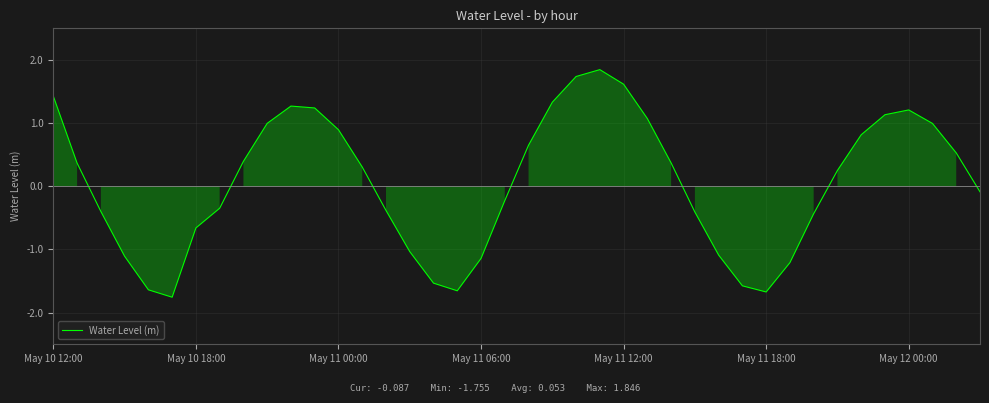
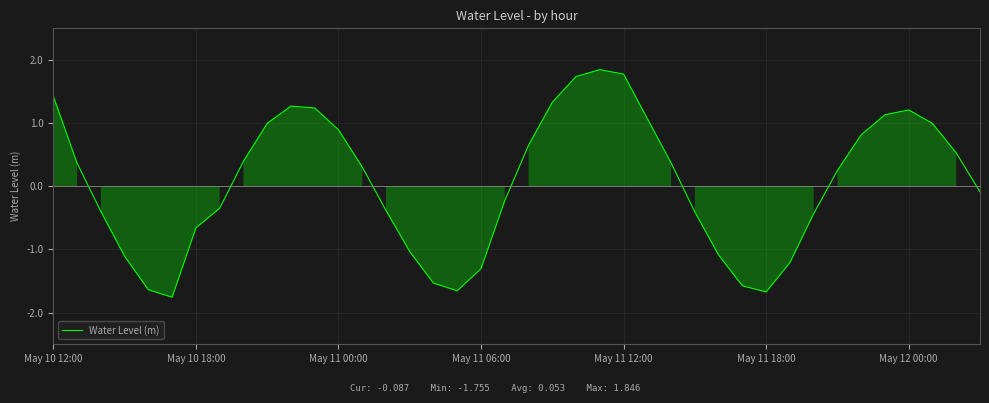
May 11 06:00: -1.1 -> -1.3
May 11 12:00: 1.6 -> 1.8
